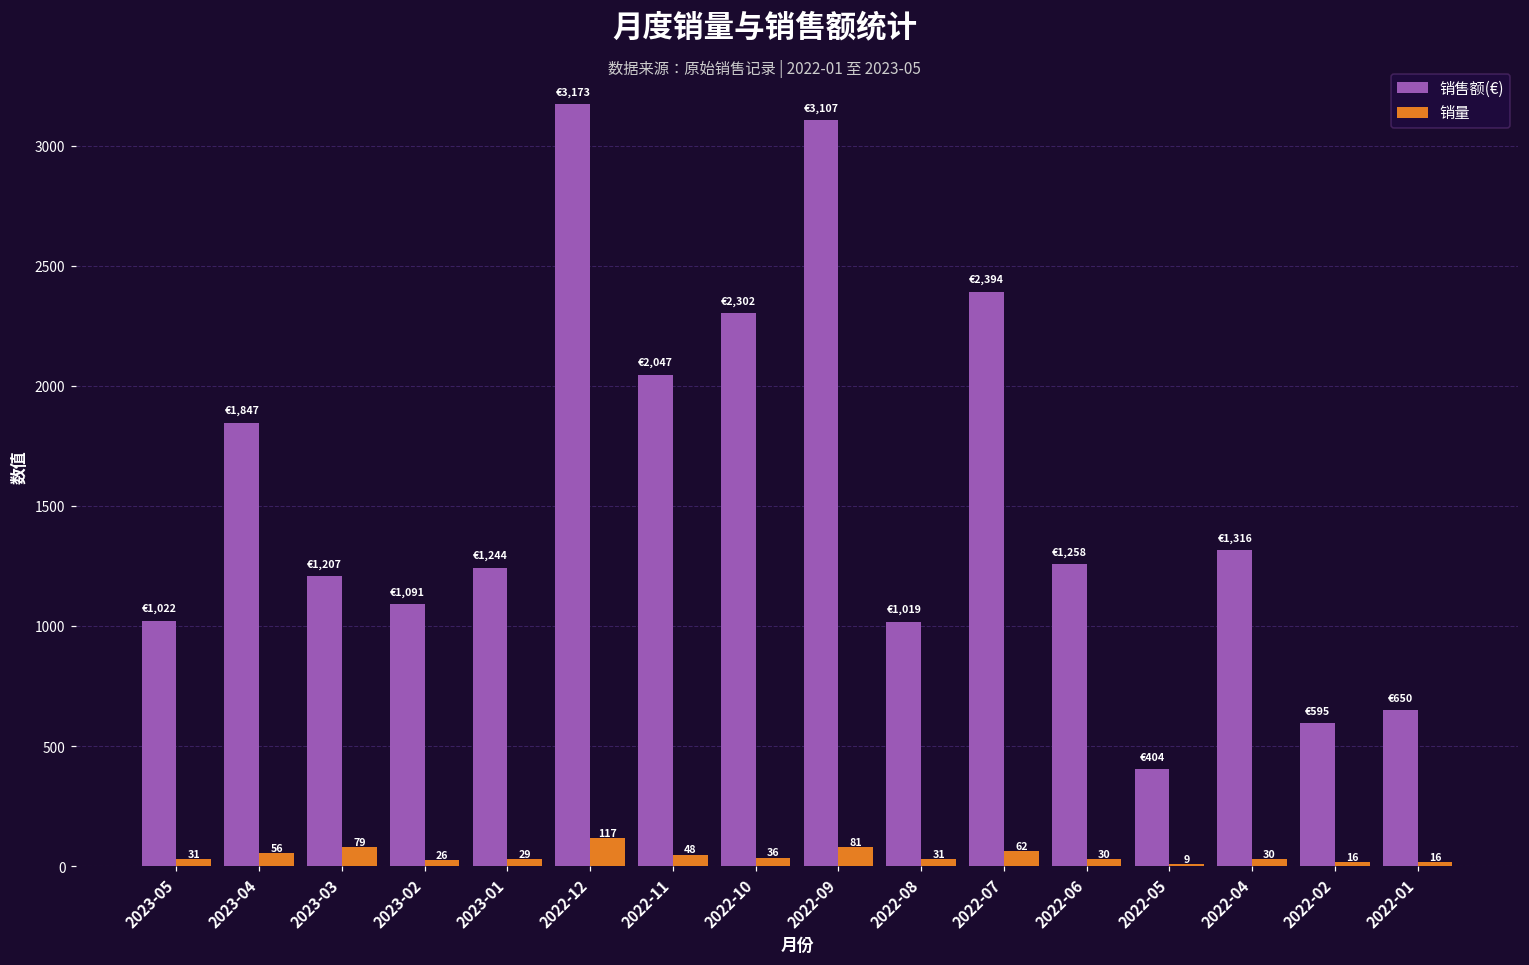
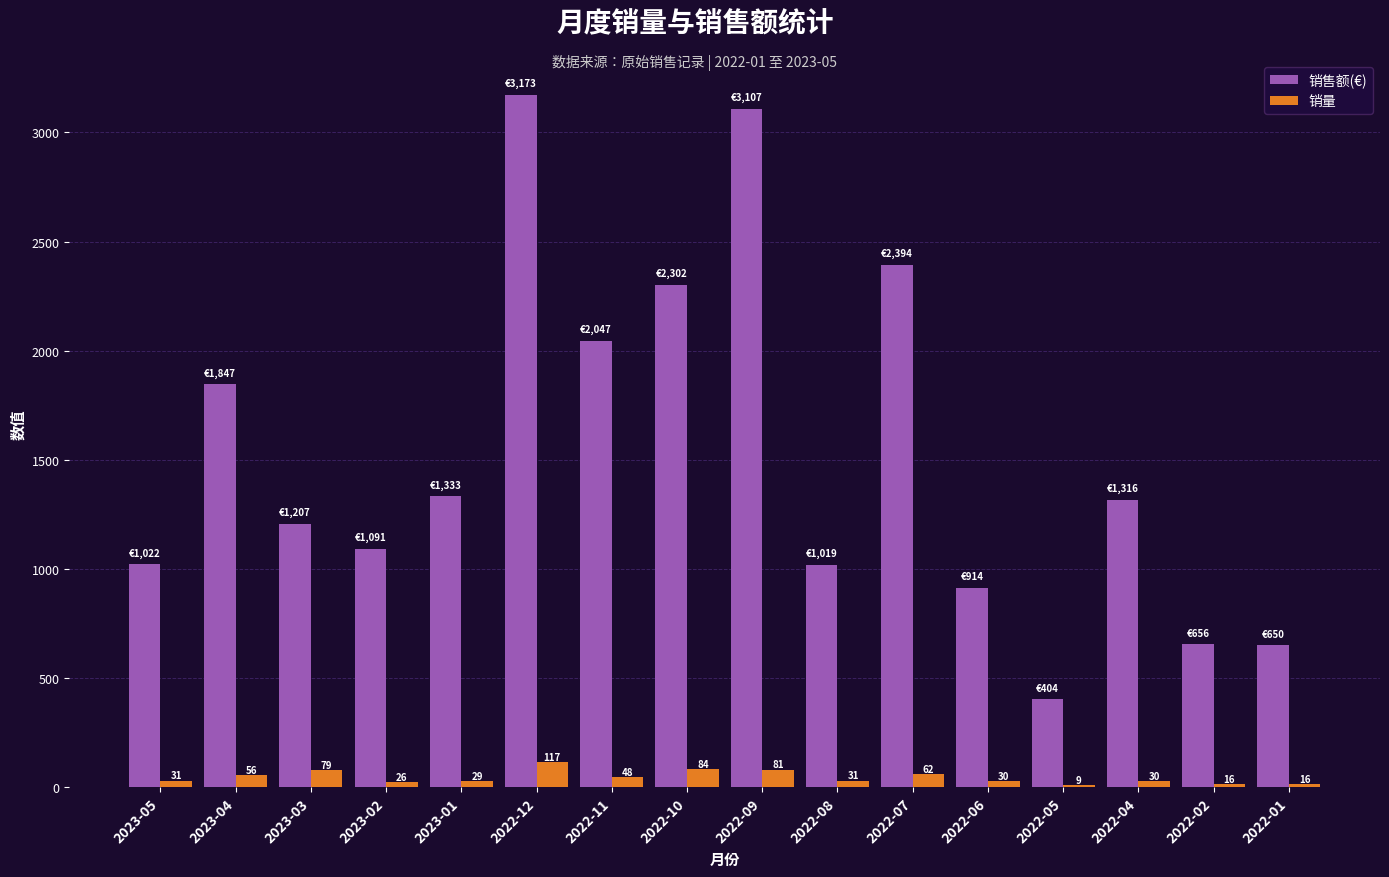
销售额(€), 2023-01: €1,244 -> €1,333
销量, 2022-10: 36 -> 84
销售额(€), 2022-06: €1,258 -> €914
销售额(€), 2022-02: €595 -> €656
